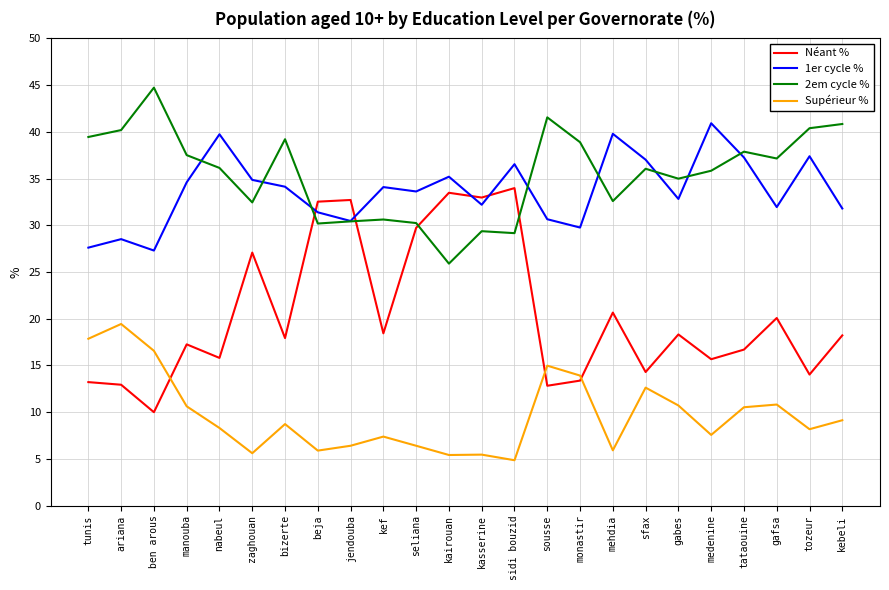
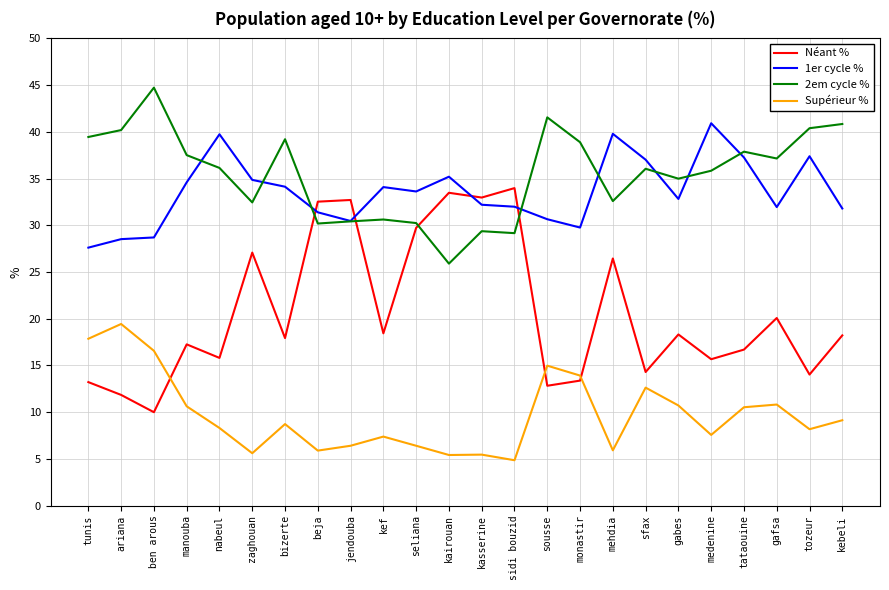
Néant %, ariana: 13 -> 12
1er cycle %, ben arous: 27 -> 29
1er cycle %, sidi bouzid: 37 -> 32
Néant %, mehdia: 21 -> 26
